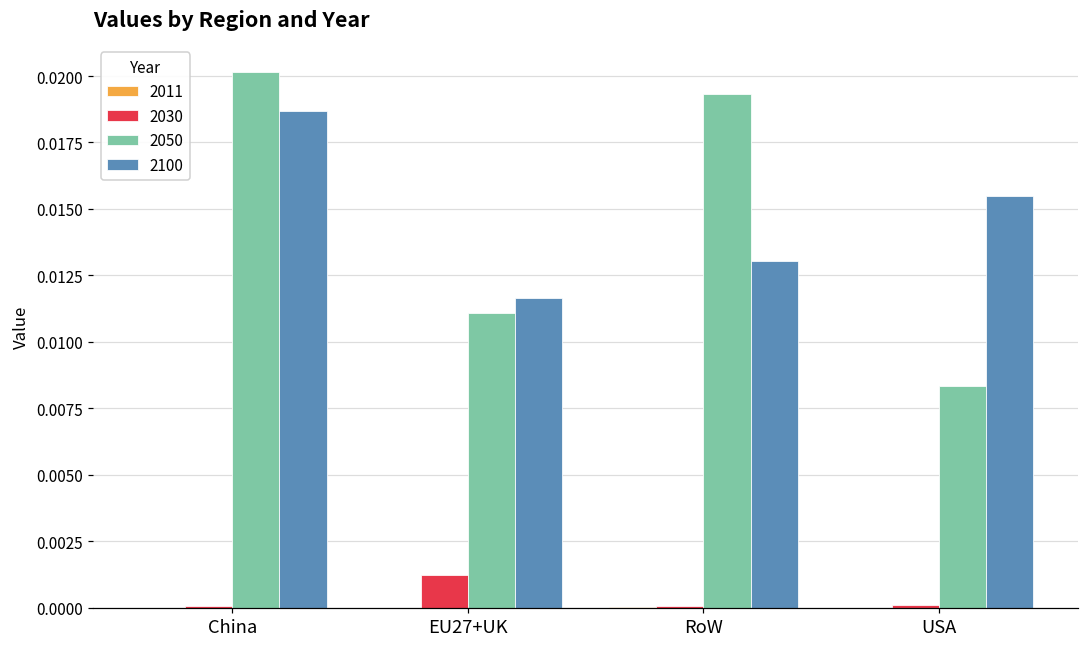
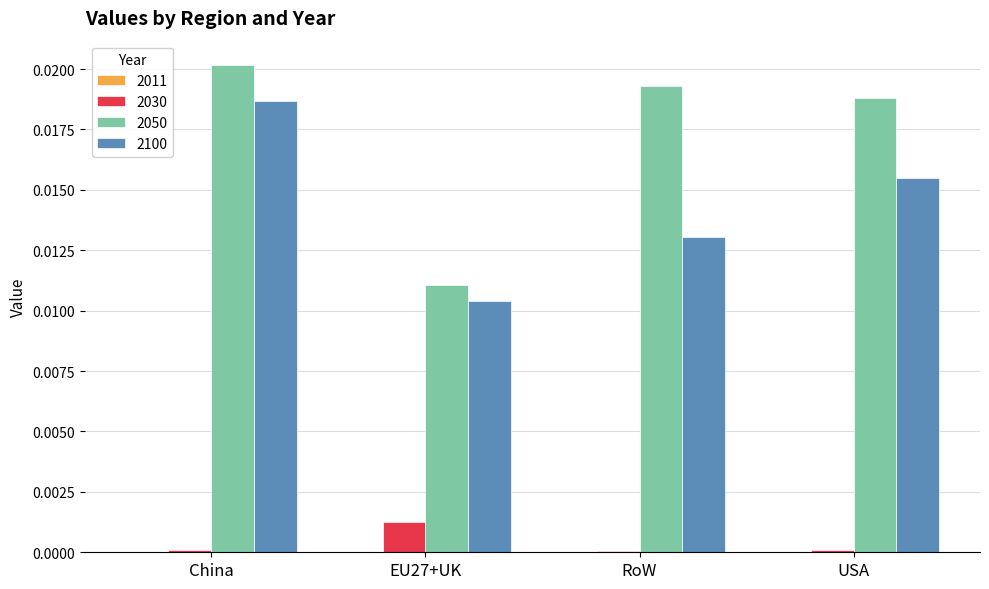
2100, EU27+UK: 0.0117 -> 0.0104
2050, USA: 0.0084 -> 0.0188
